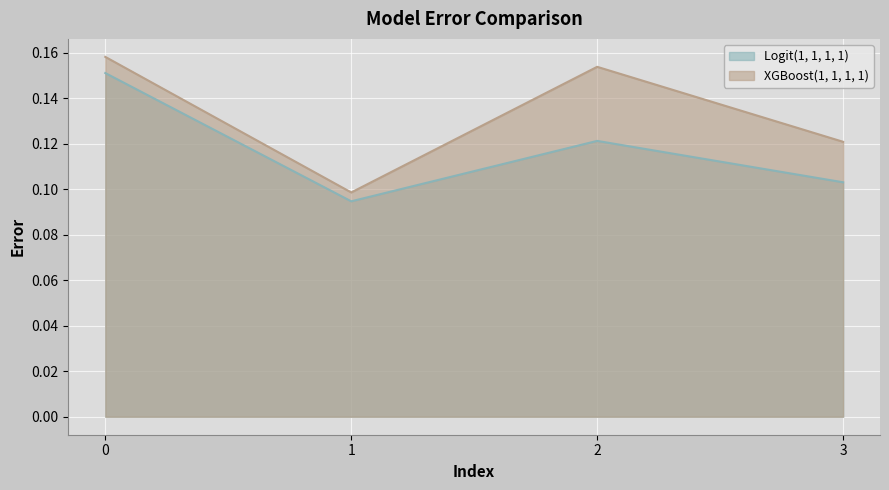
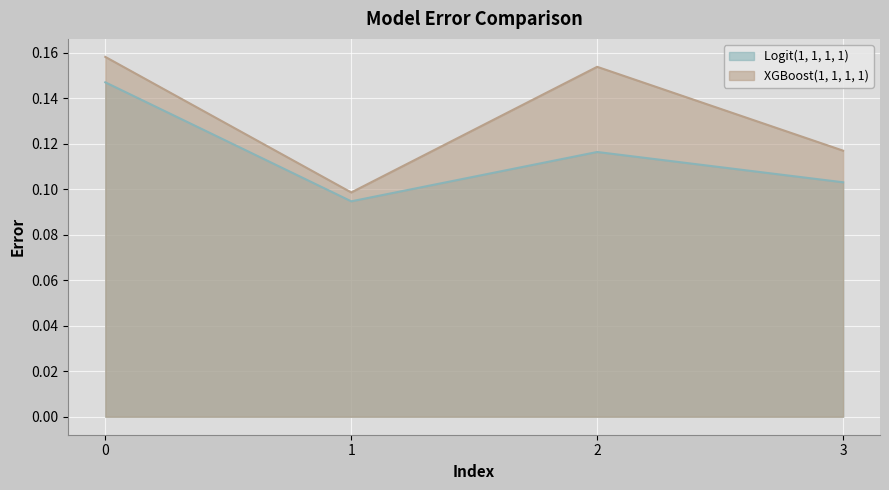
Logit(1, 1, 1, 1), 0: 0.151 -> 0.147
Logit(1, 1, 1, 1), 2: 0.121 -> 0.116
XGBoost(1, 1, 1, 1), 3: 0.121 -> 0.117
